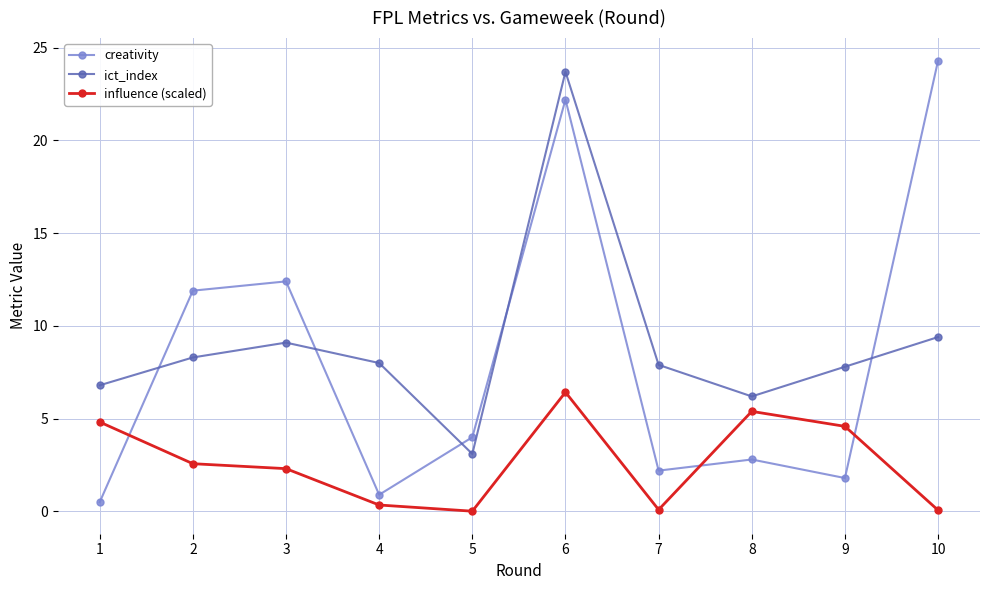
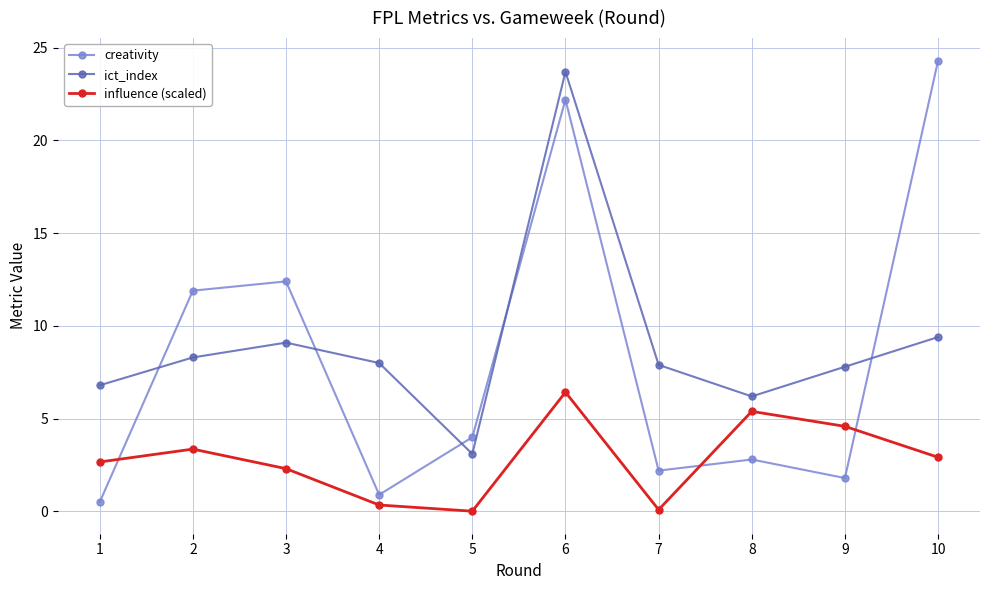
influence (scaled), 1: 4.8 -> 2.7
influence (scaled), 2: 2.6 -> 3.4
influence (scaled), 10: 0.1 -> 2.9
